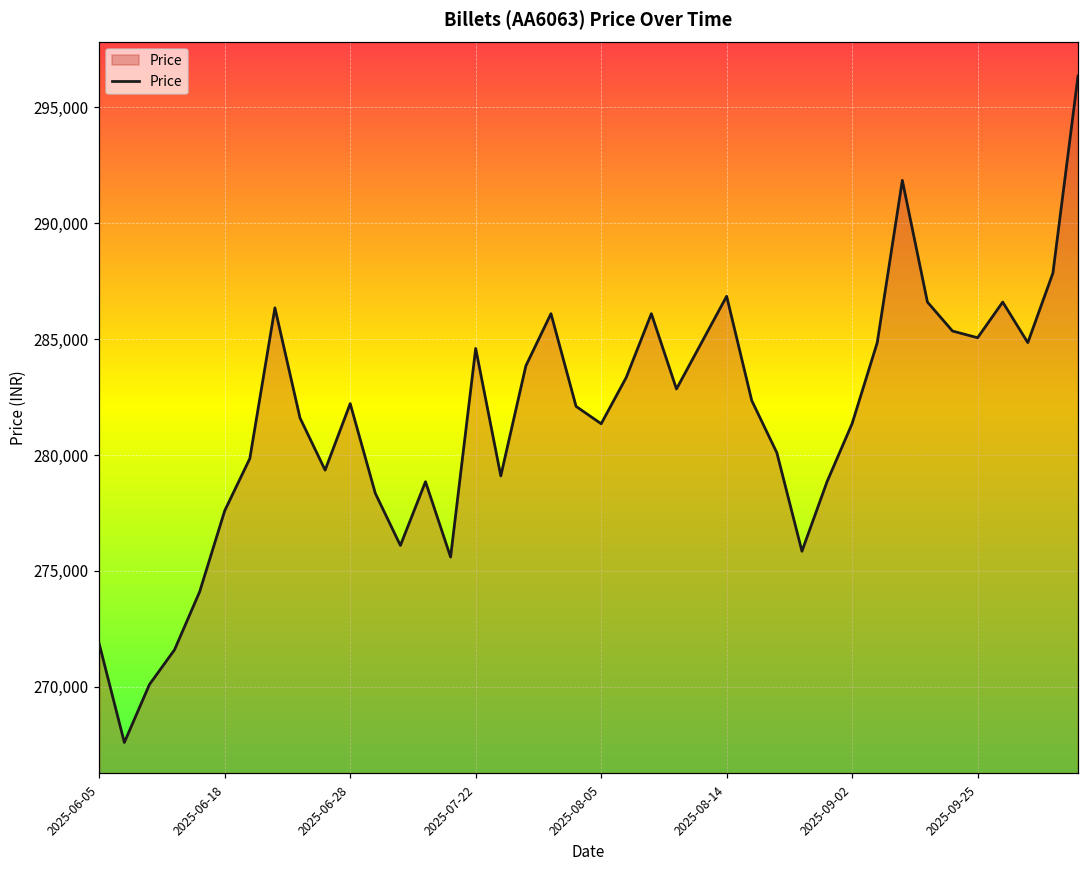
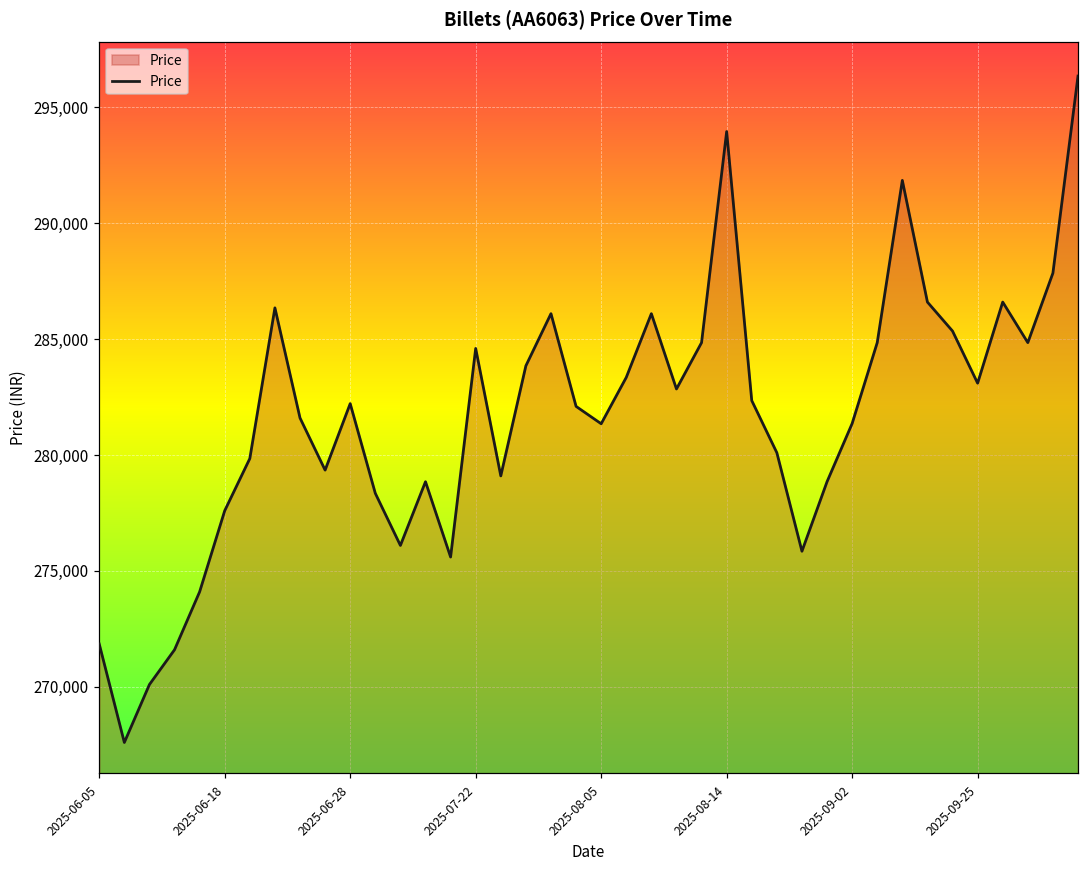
2025-08-14: 286,900 -> 294,000
2025-09-25: 285,100 -> 283,100
